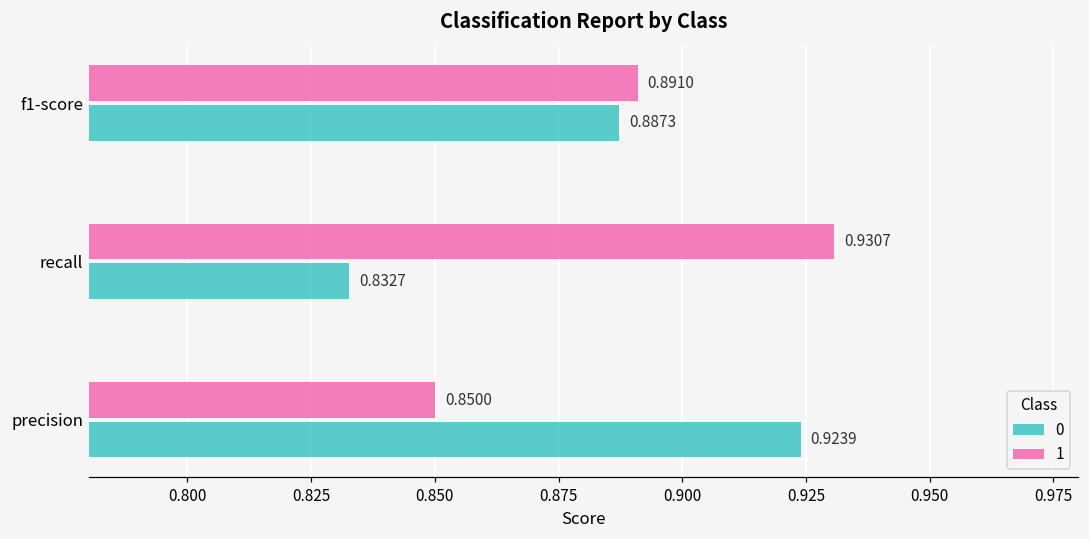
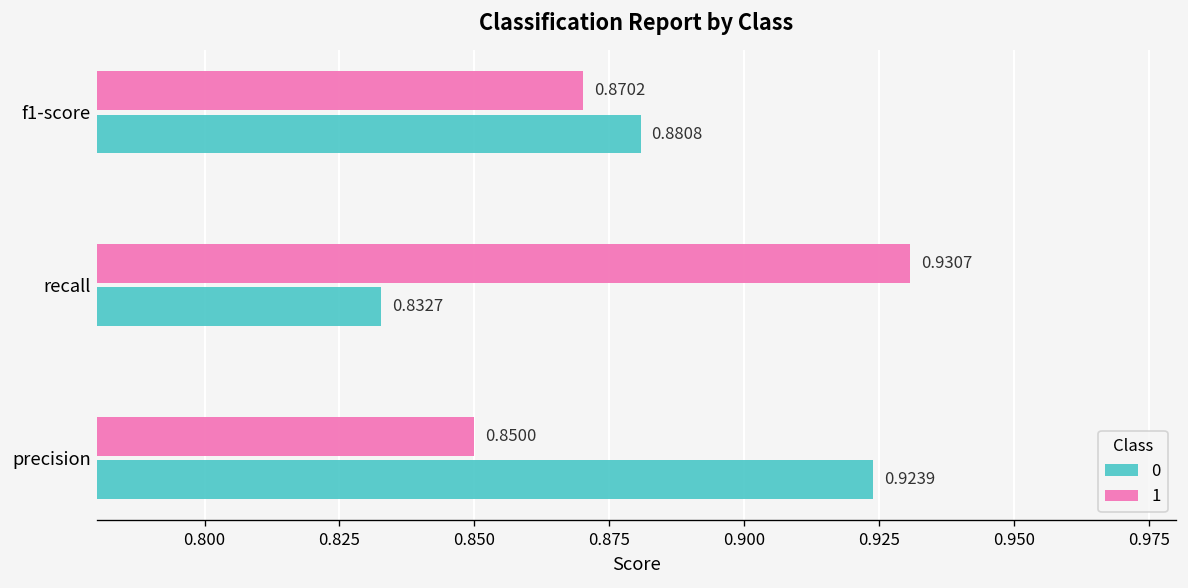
1, f1-score: 0.8910 -> 0.8702
0, f1-score: 0.8873 -> 0.8808
